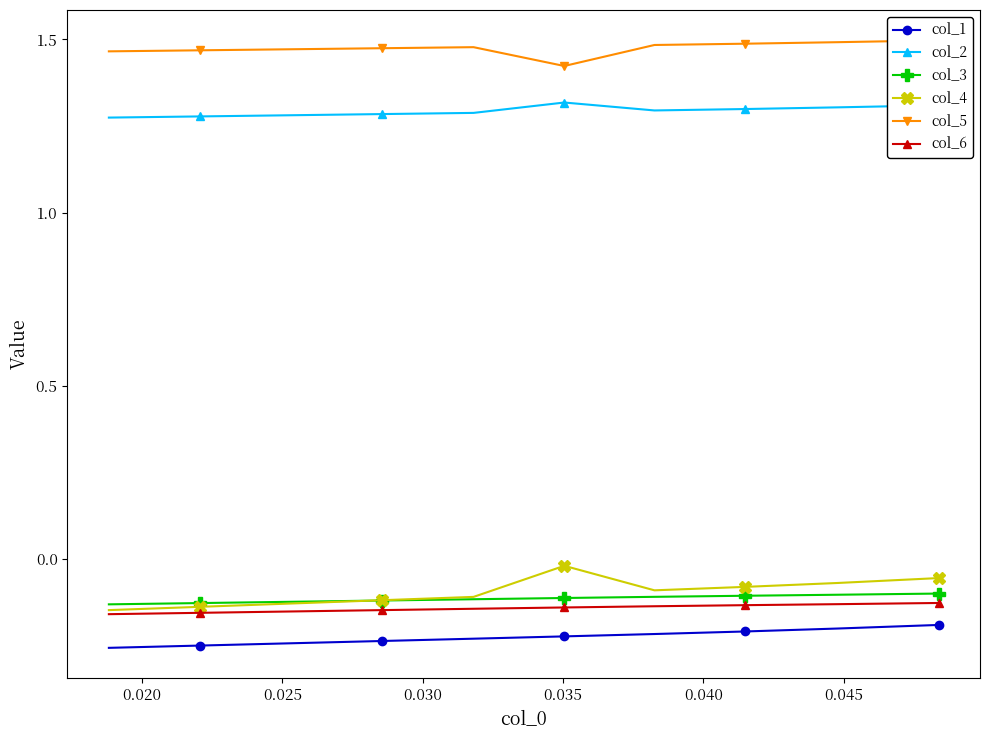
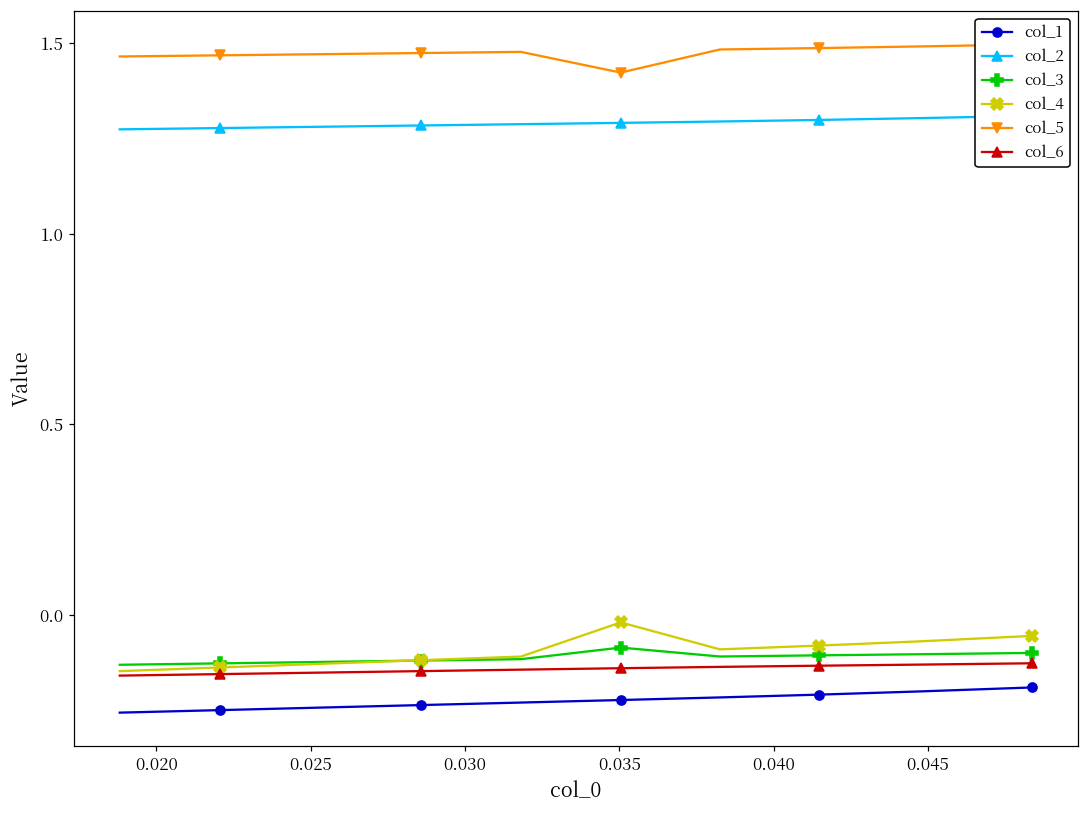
col_2, 0.035: 1.32 -> 1.29
col_3, 0.035: -0.11 -> -0.09
